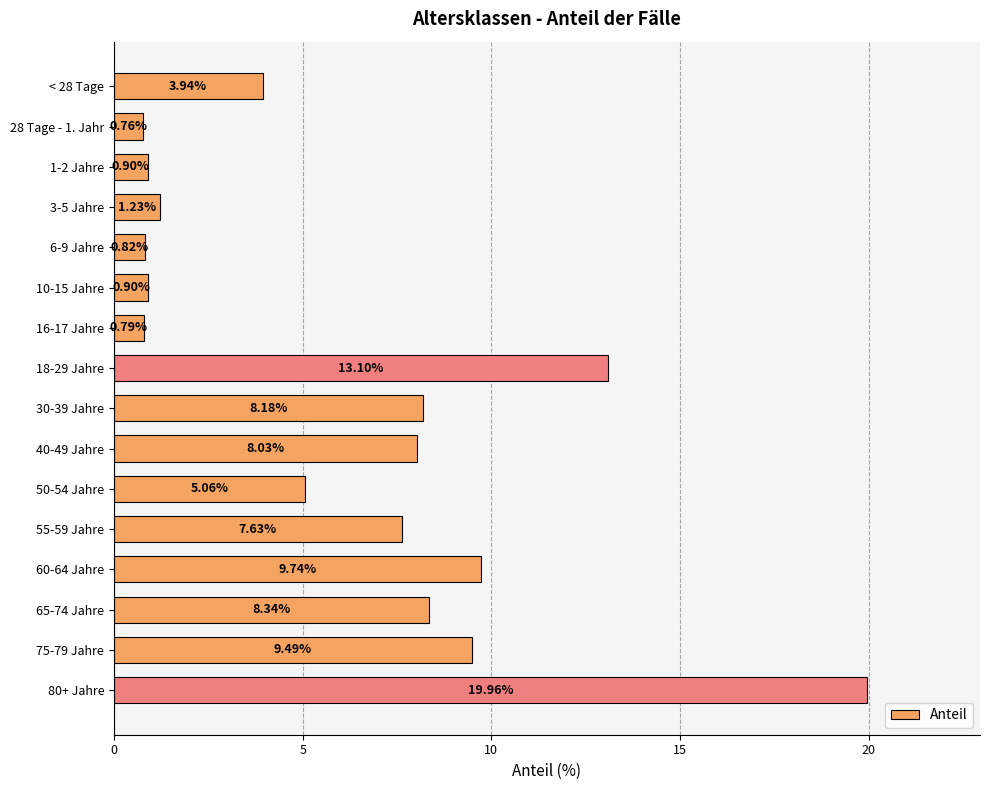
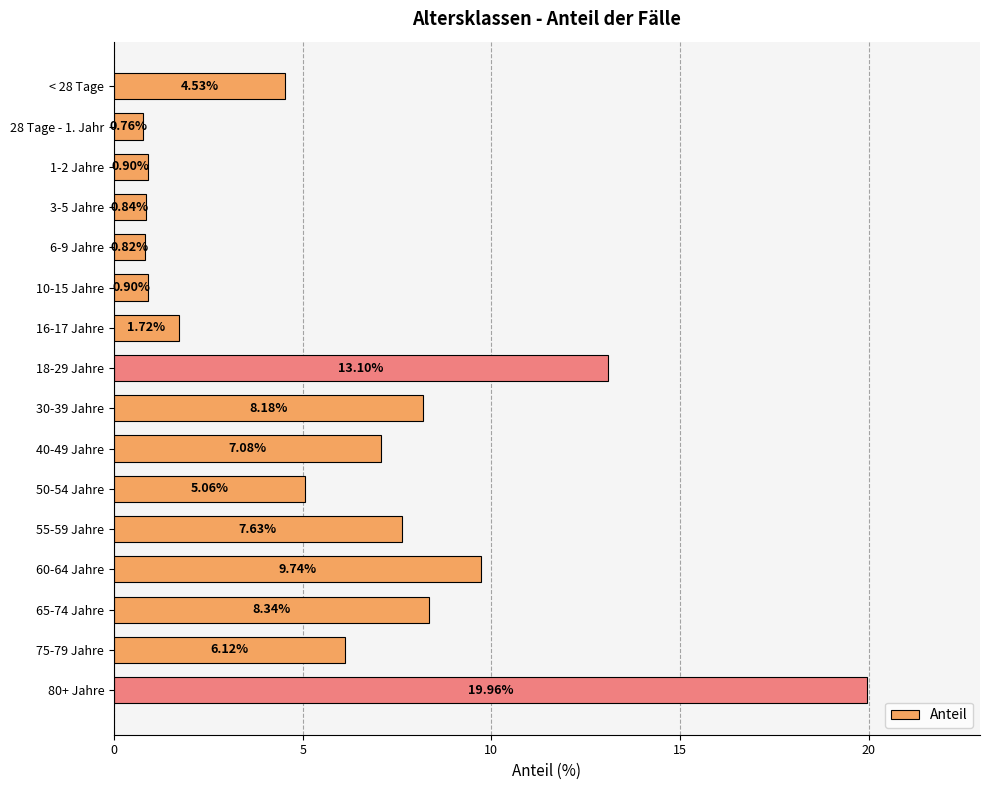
< 28 Tage: 3.94% -> 4.53%
3-5 Jahre: 1.23% -> 0.84%
16-17 Jahre: 0.79% -> 1.72%
40-49 Jahre: 8.03% -> 7.08%
75-79 Jahre: 9.49% -> 6.12%
